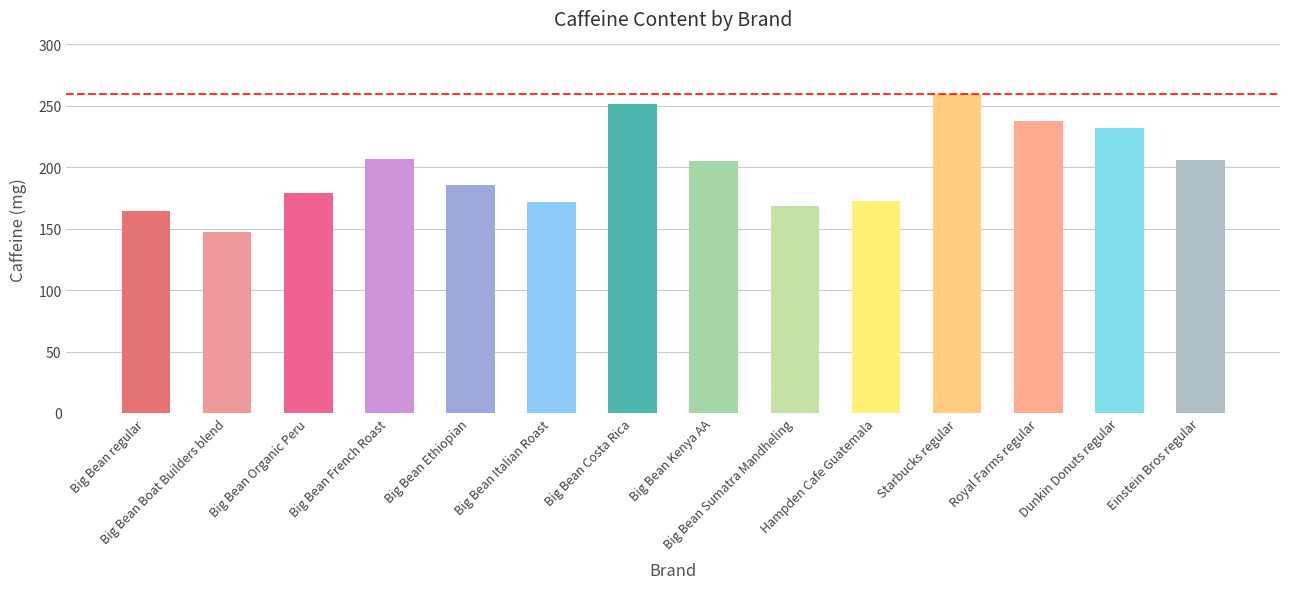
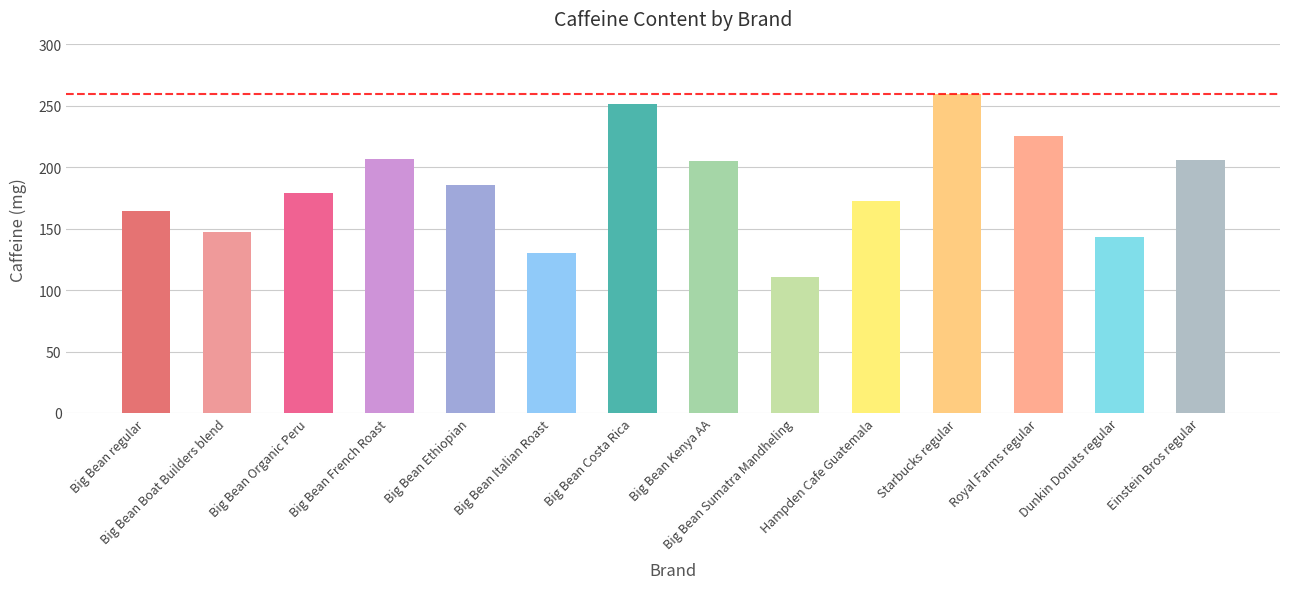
Big Bean Italian Roast: 172 -> 130
Big Bean Sumatra Mandheling: 169 -> 111
Royal Farms regular: 238 -> 226
Dunkin Donuts regular: 232 -> 143
